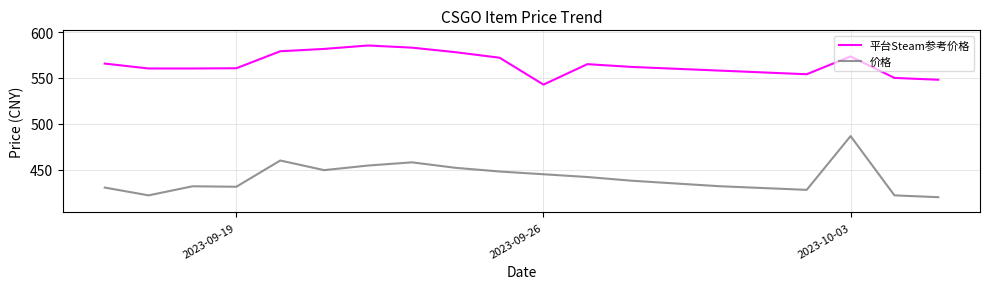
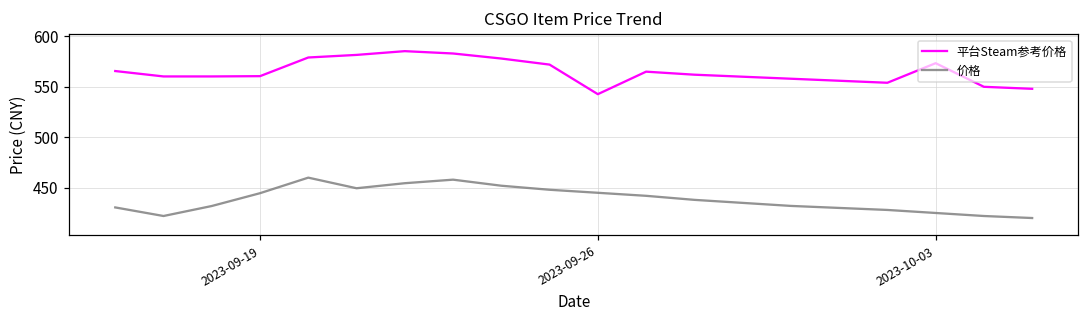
价格, 2023-09-19: 430 -> 440
价格, 2023-10-03: 490 -> 430
